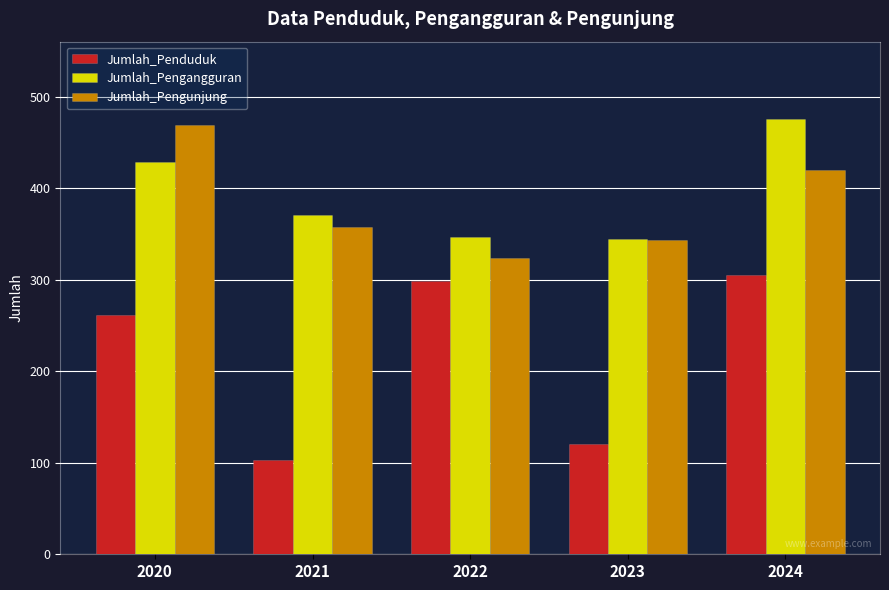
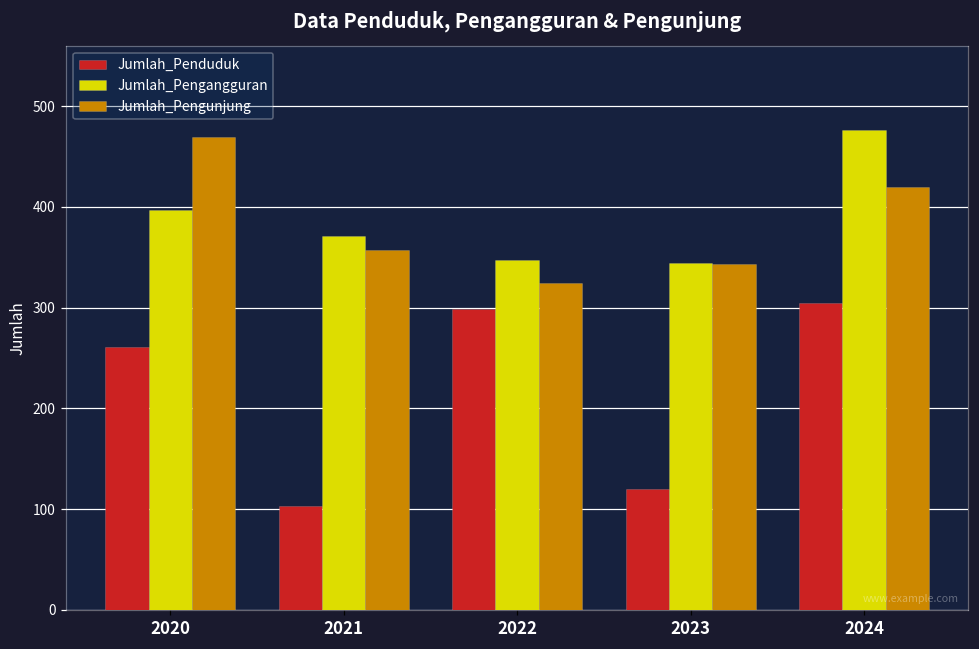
Jumlah_Pengangguran, 2020: 430 -> 400
